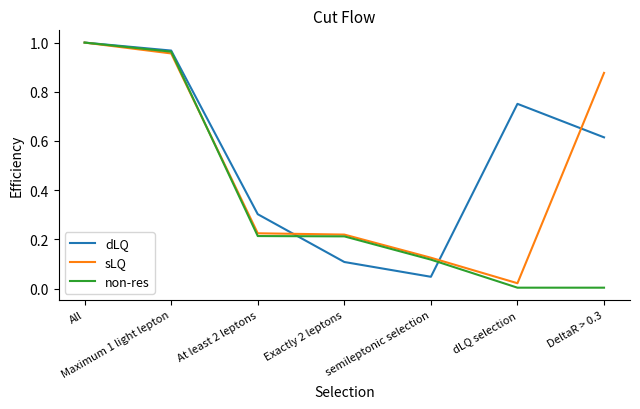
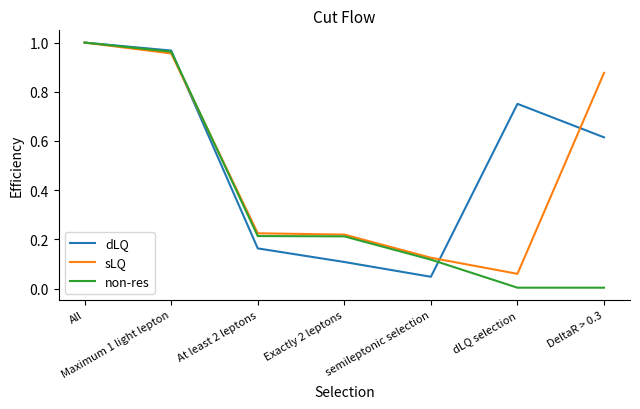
dLQ, At least 2 leptons: 0.30 -> 0.16
sLQ, dLQ selection: 0.02 -> 0.06
